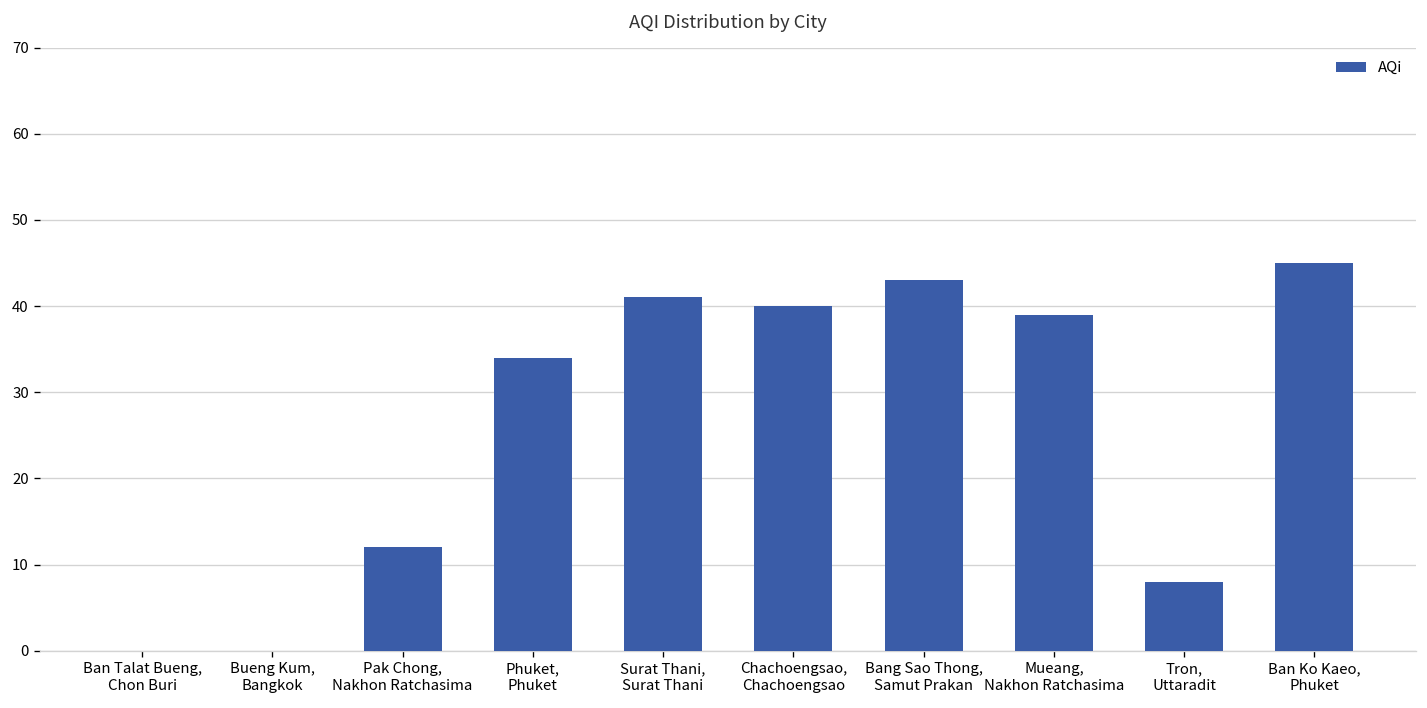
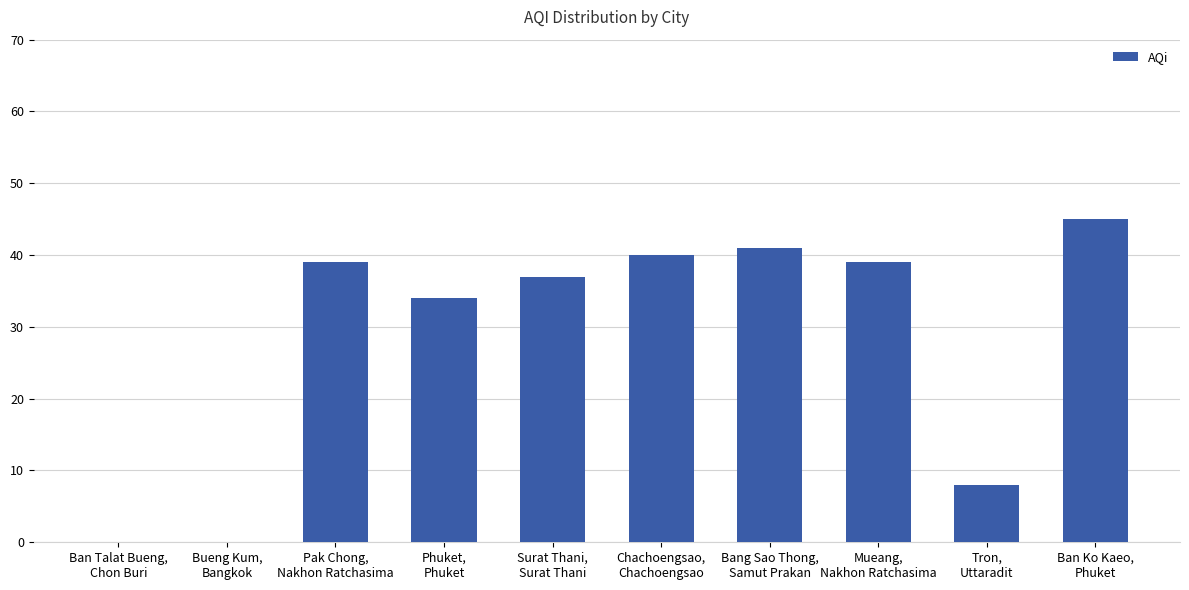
Pak Chong, Nakhon Ratchasima: 12 -> 39
Surat Thani, Surat Thani: 41 -> 37
Bang Sao Thong, Samut Prakan: 43 -> 41
